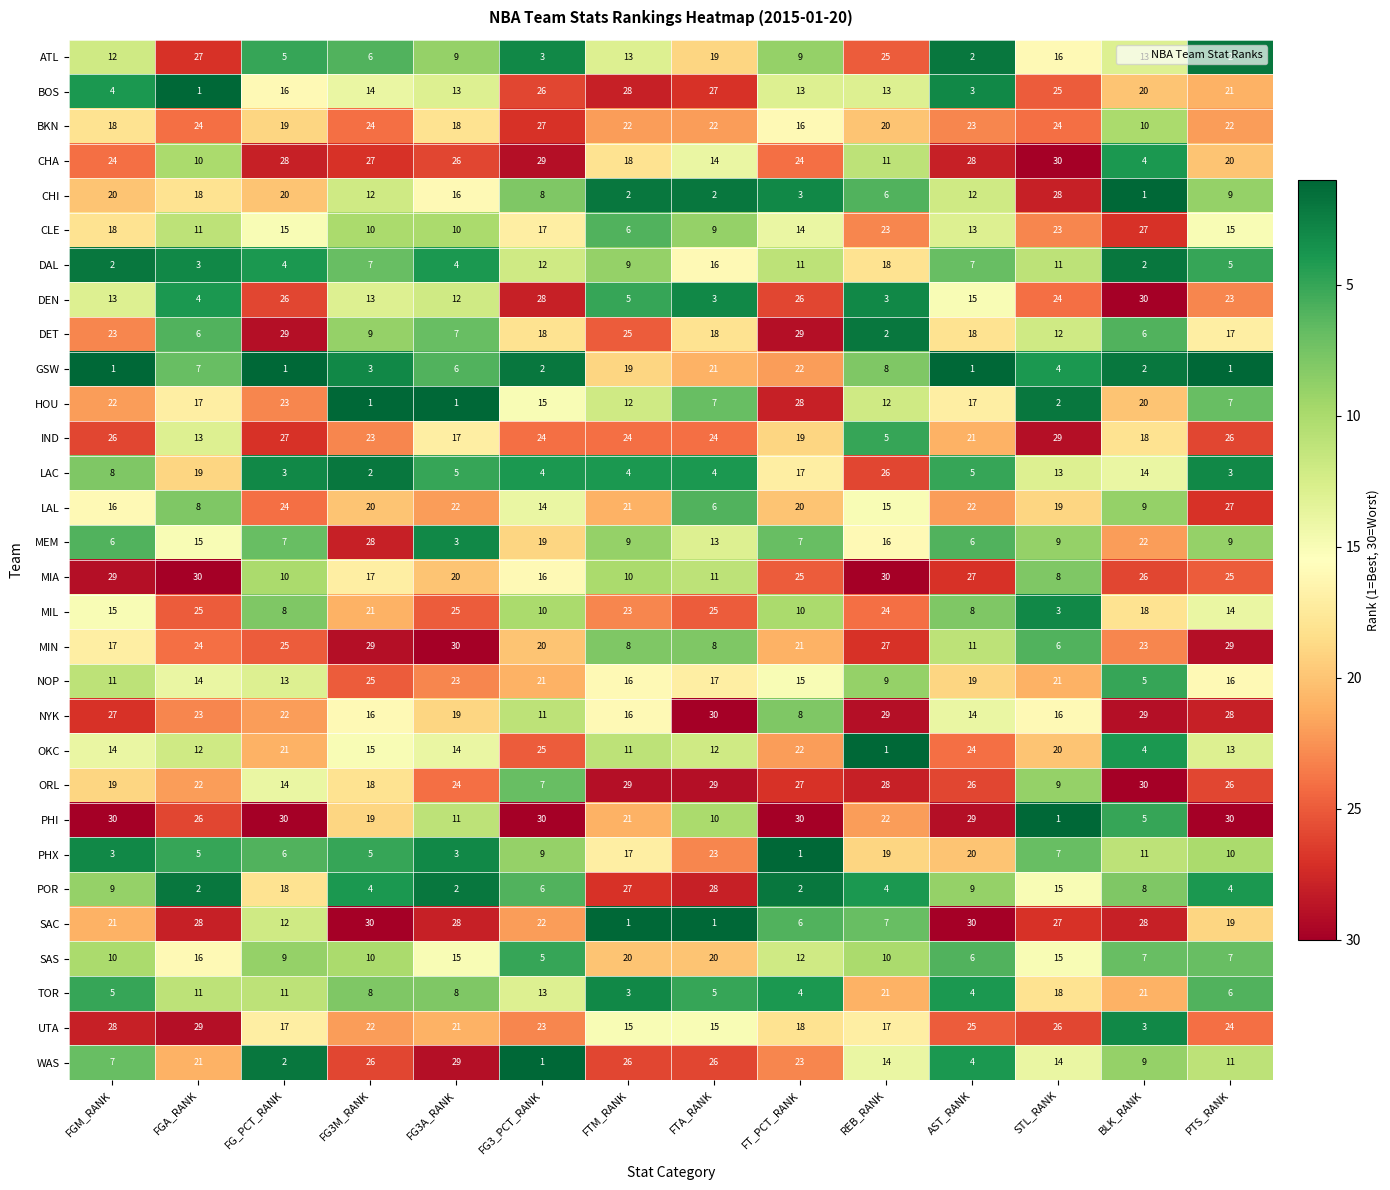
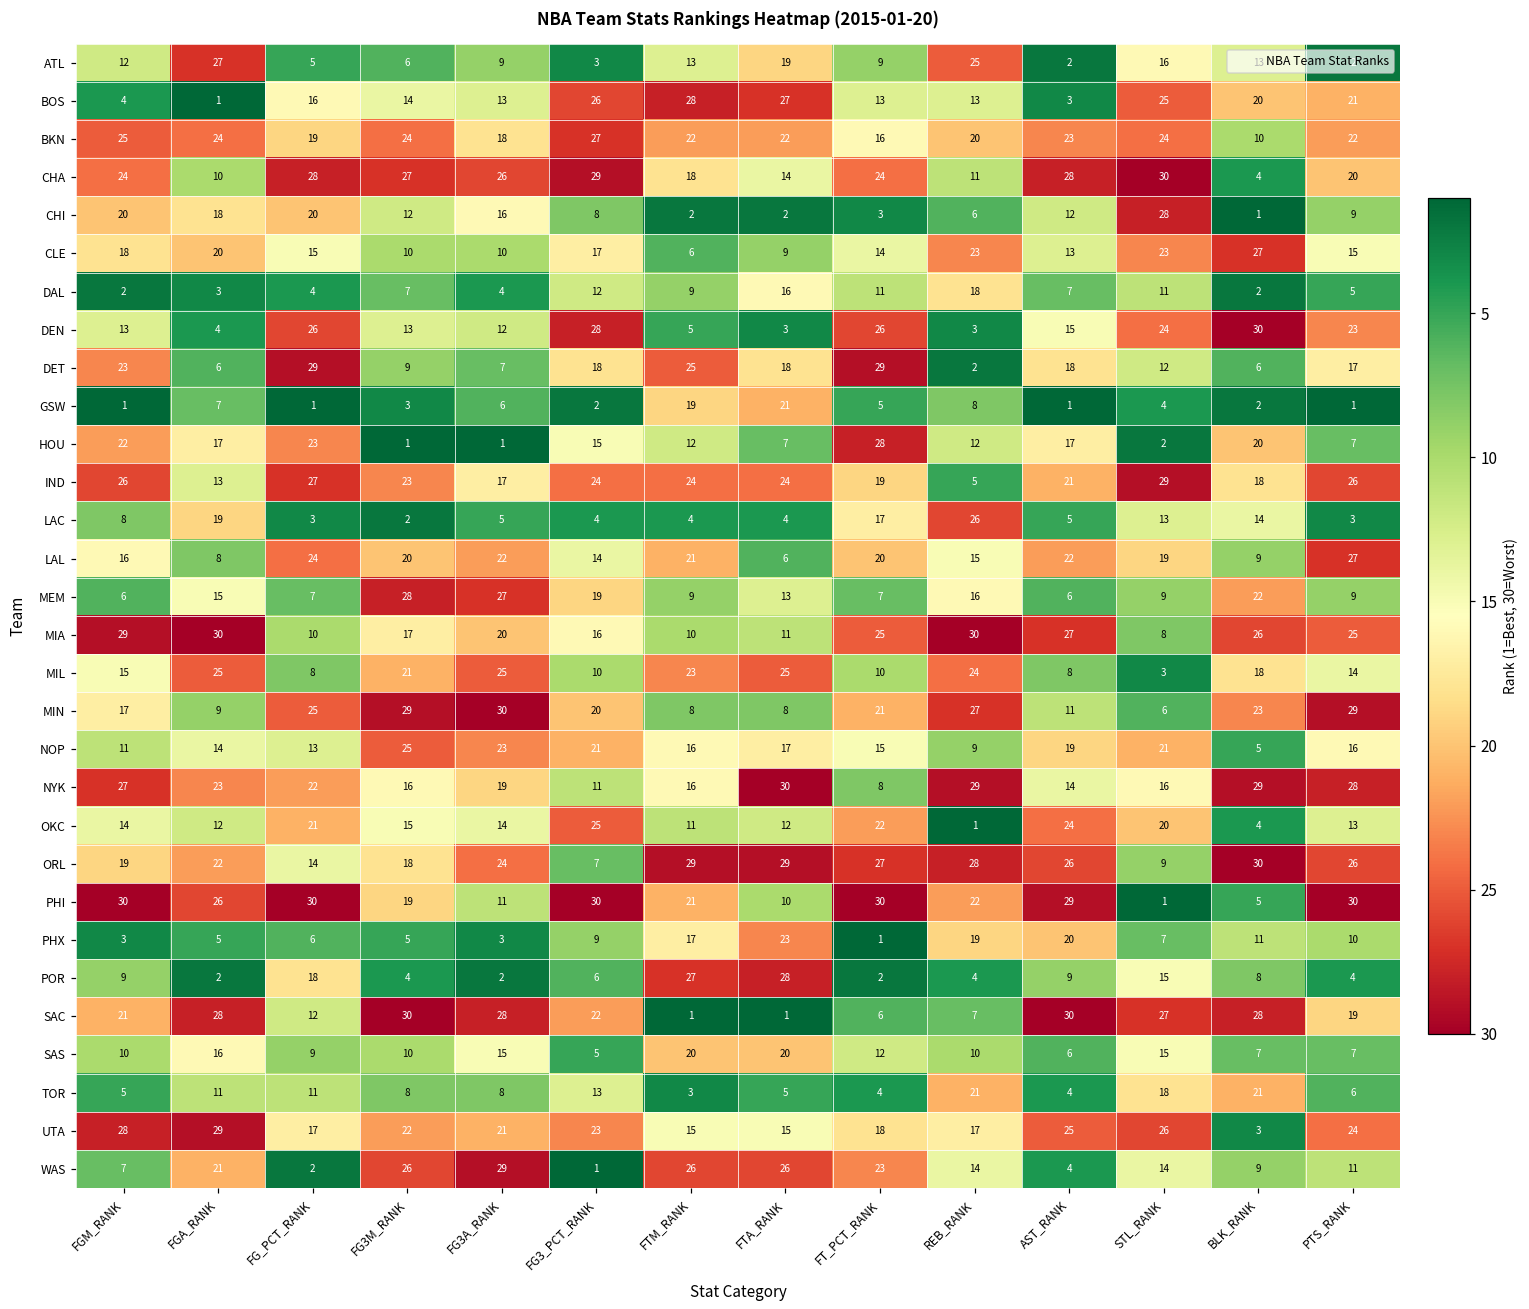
BKN, FGM_RANK: 18 -> 25
CLE, FGA_RANK: 11 -> 20
GSW, FT_PCT_RANK: 22 -> 5
MEM, FG3A_RANK: 3 -> 27
MIN, FGA_RANK: 24 -> 9
